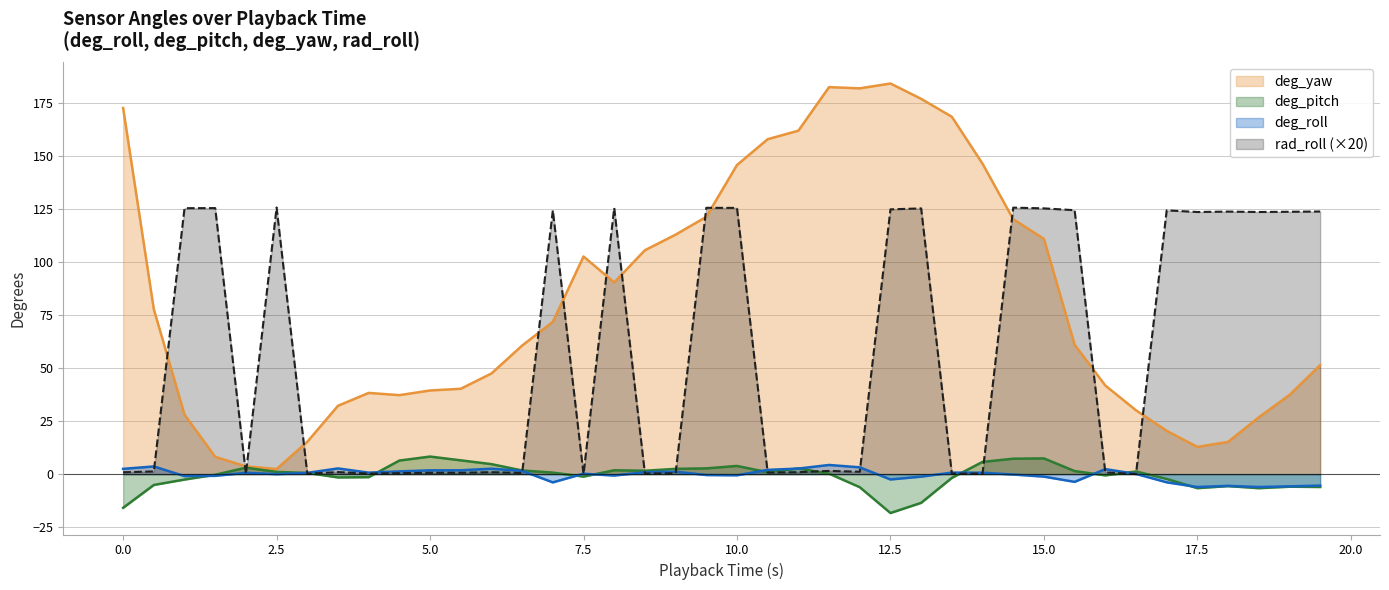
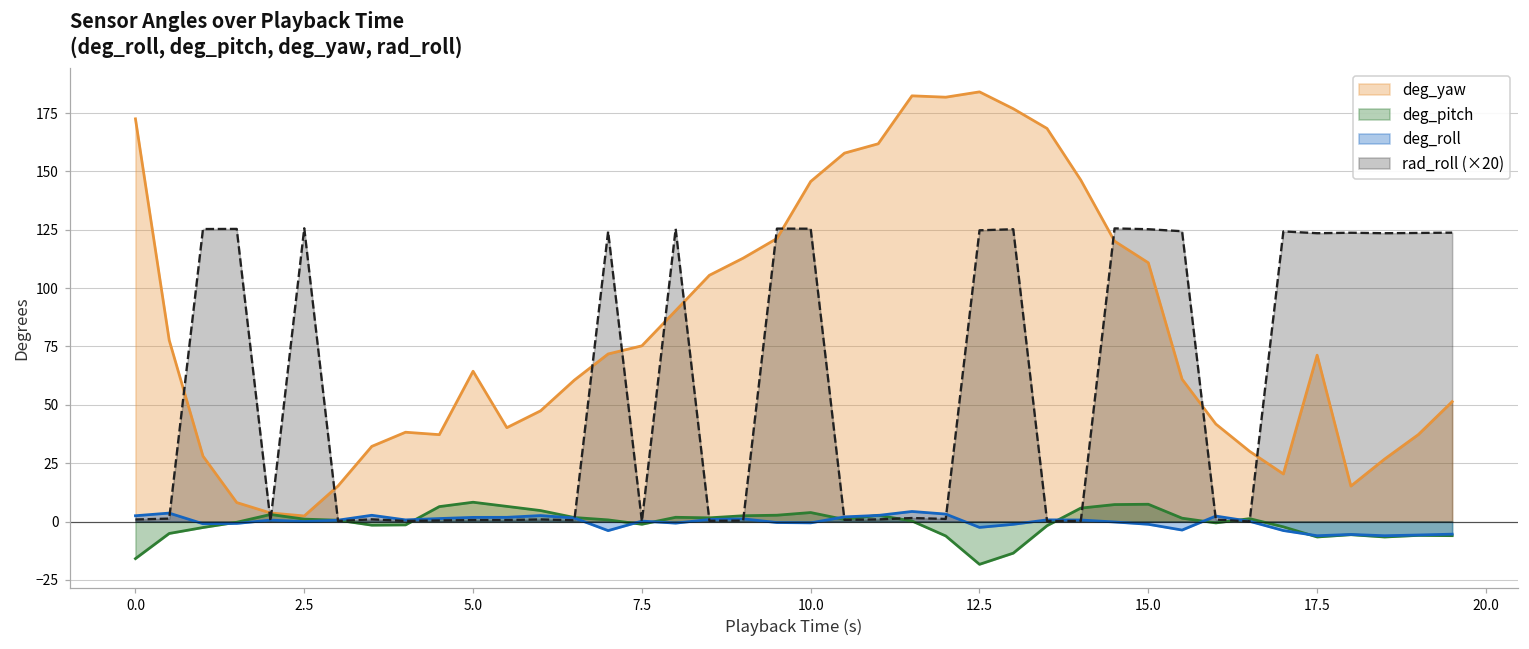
deg_yaw, 5.0: 39 -> 64
deg_yaw, 7.5: 103 -> 75
deg_yaw, 17.5: 13 -> 71
